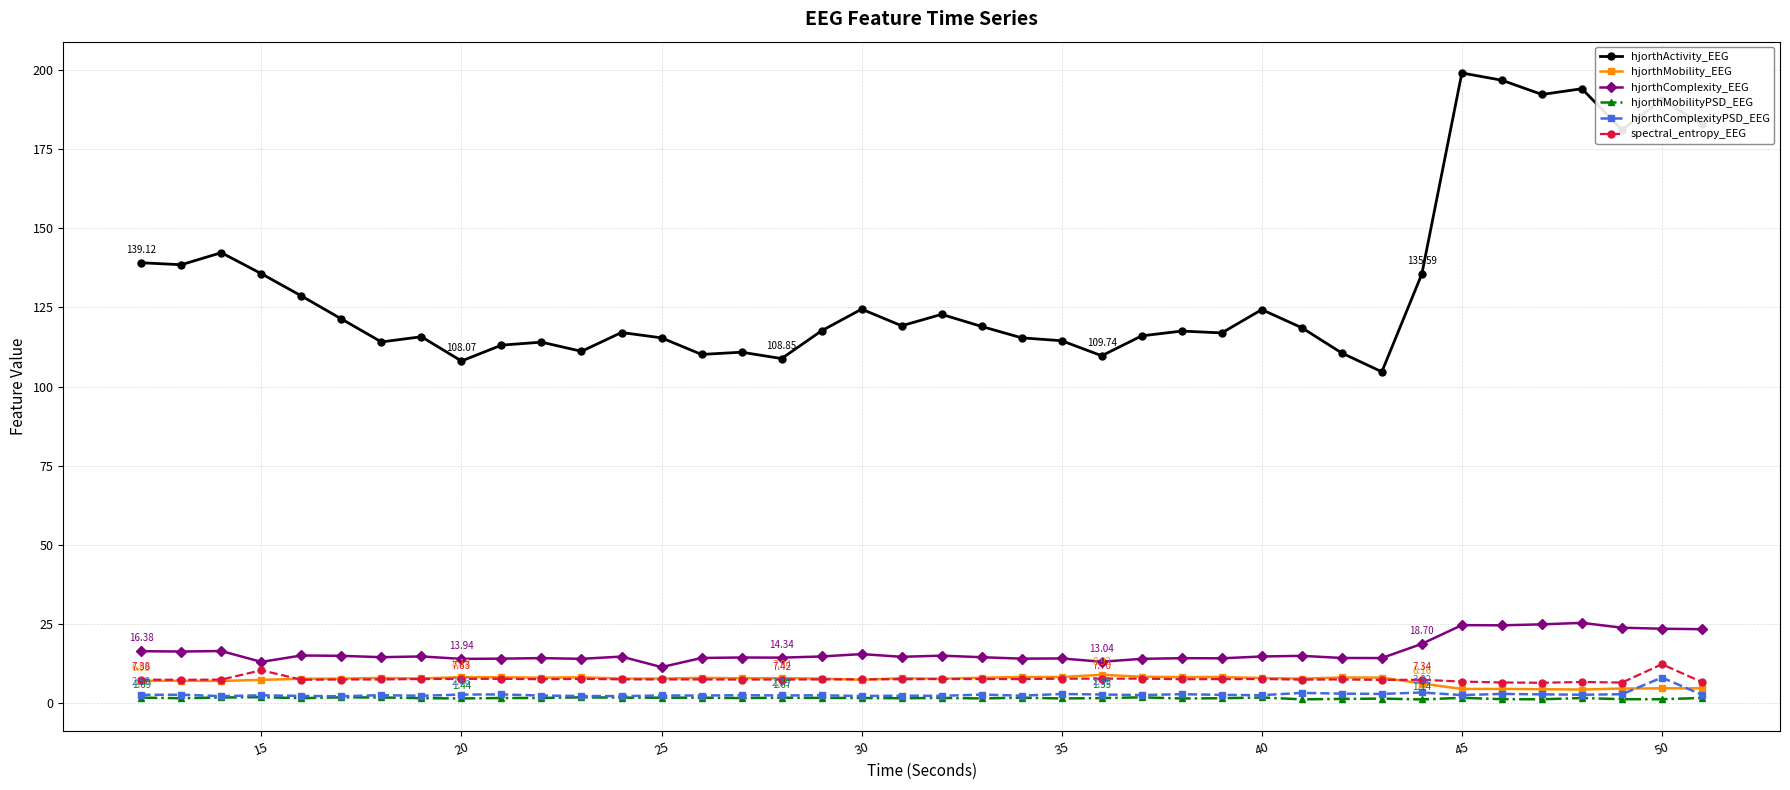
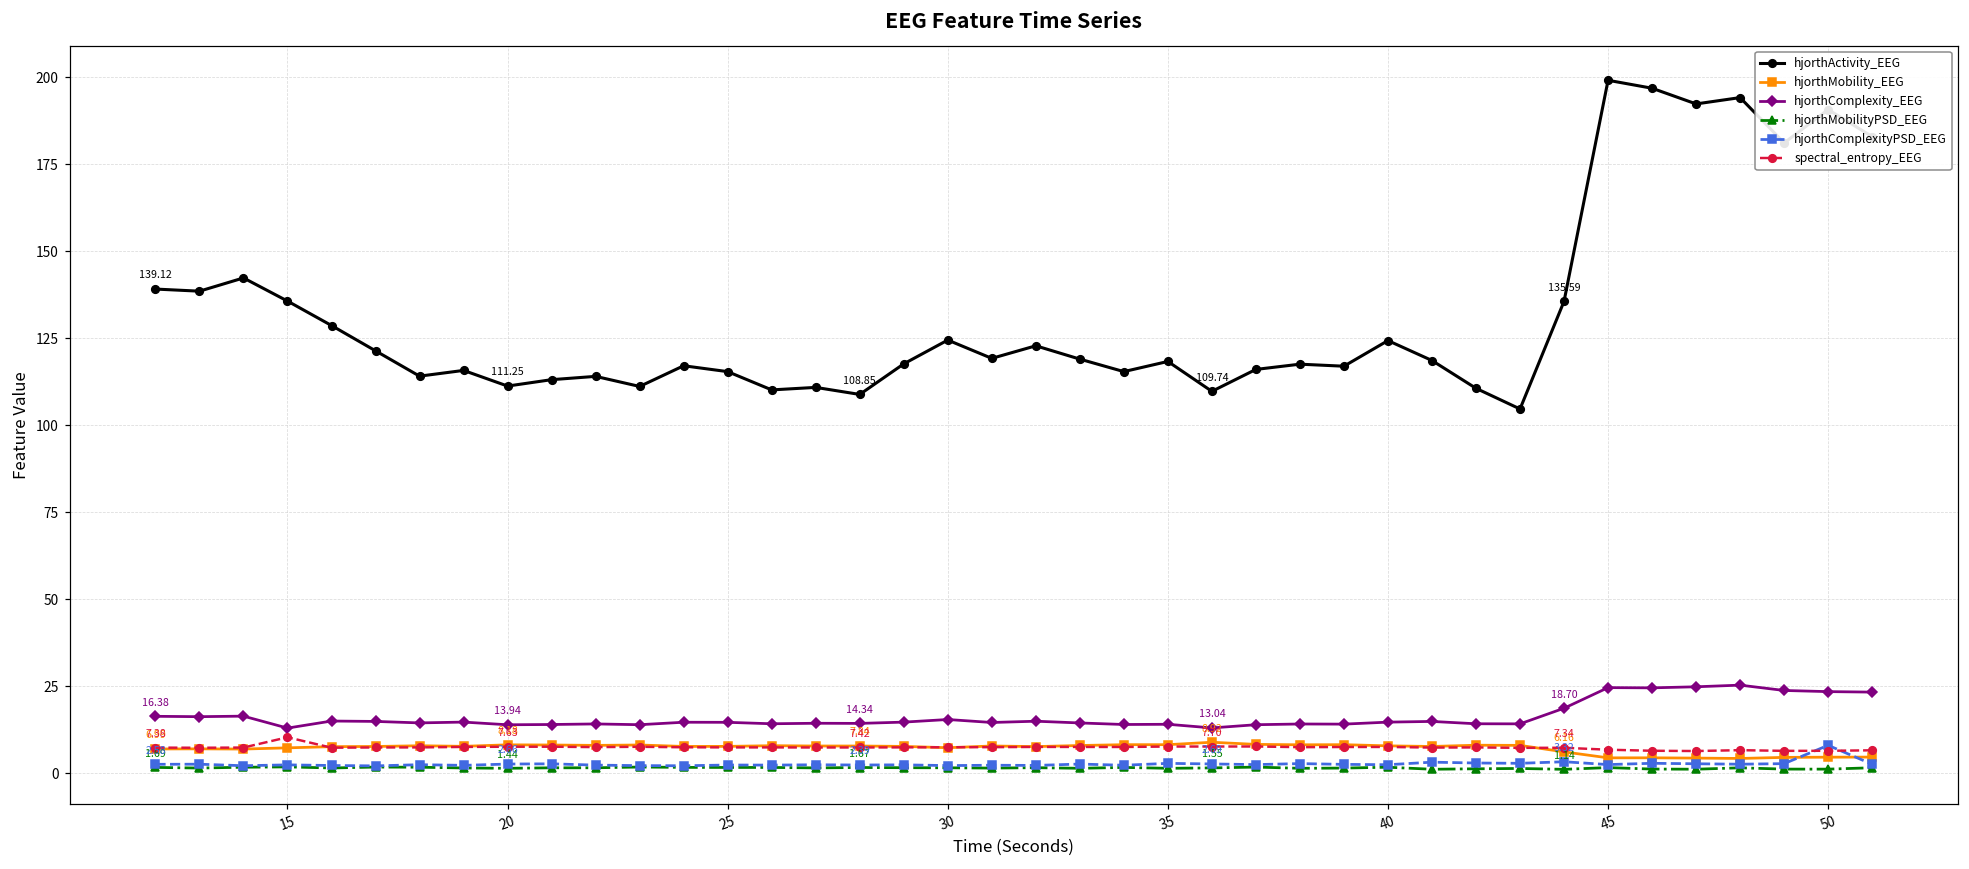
hjorthActivity_EEG, 20: 108.07 -> 111.25
hjorthComplexity_EEG, 25: 11 -> 15
hjorthActivity_EEG, 35: 114 -> 118
spectral_entropy_EEG, 50: 12 -> 6
